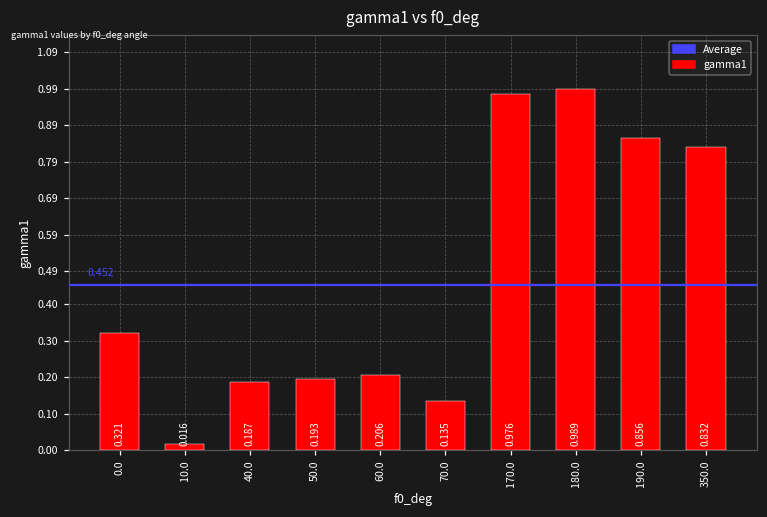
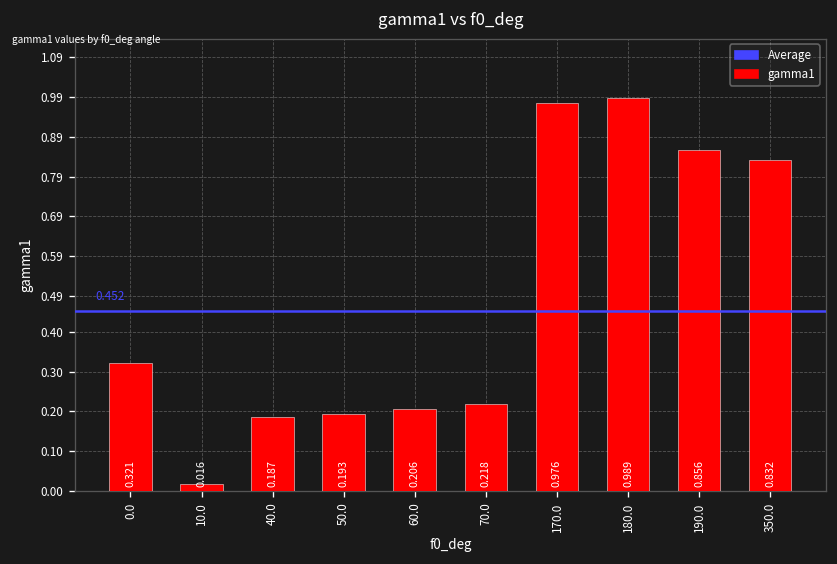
70.0: 0.135 -> 0.218
